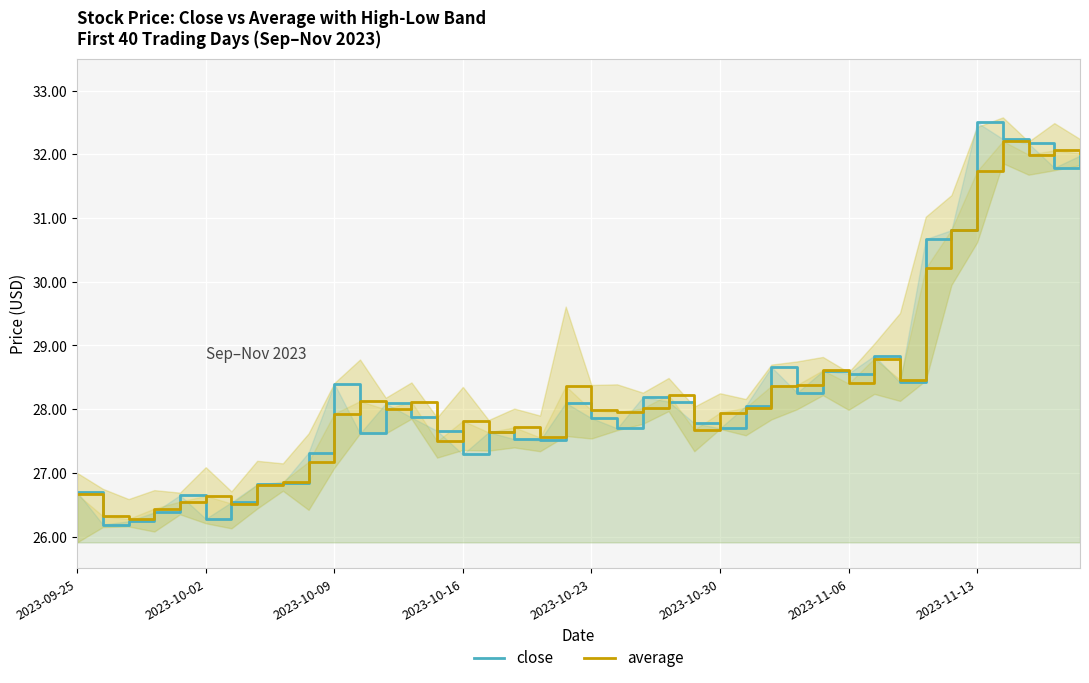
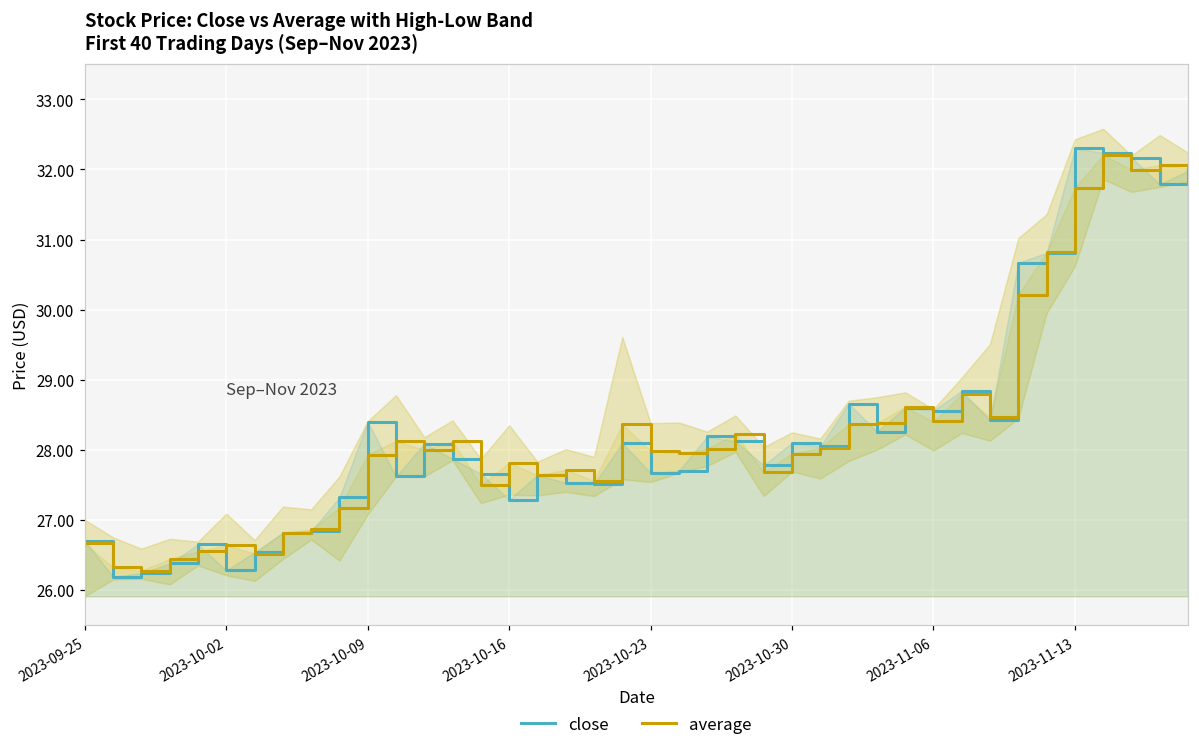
close, 2023-10-23: 27.9 -> 27.7
close, 2023-10-30: 27.7 -> 28.1
close, 2023-11-13: 32.5 -> 32.3
